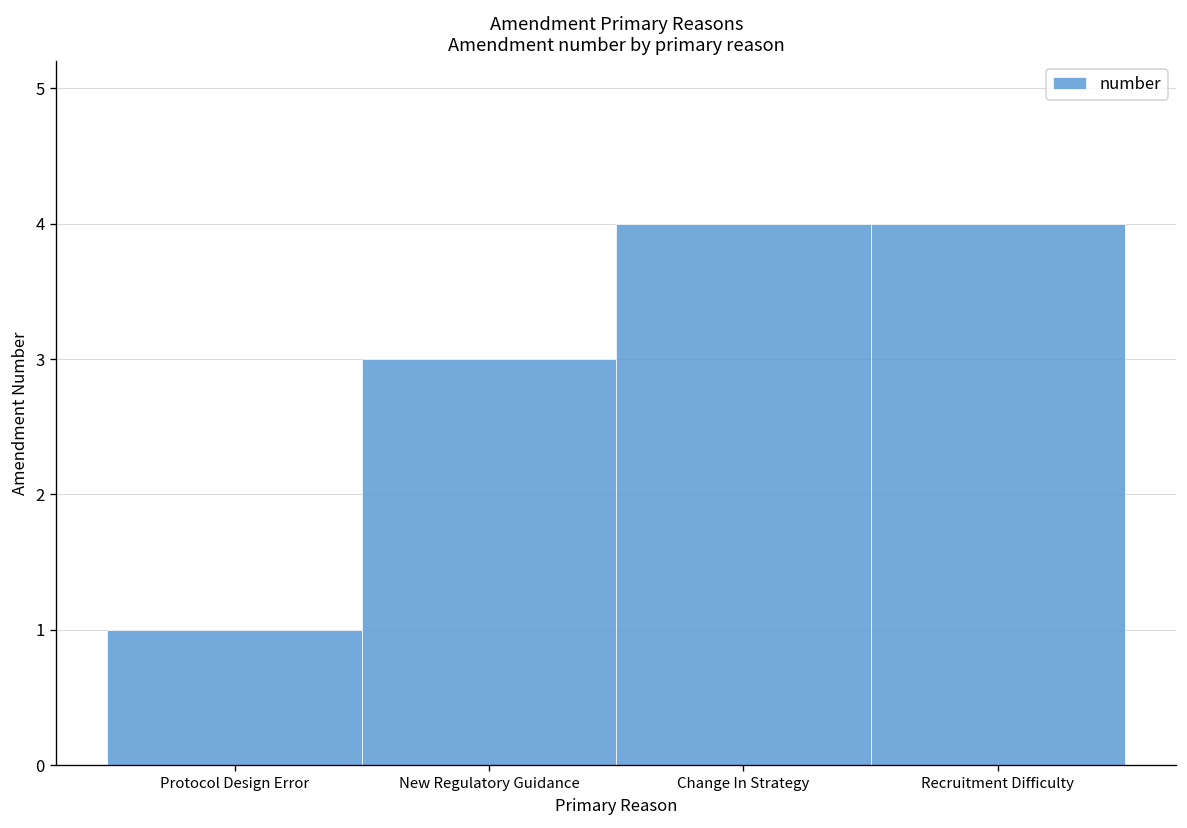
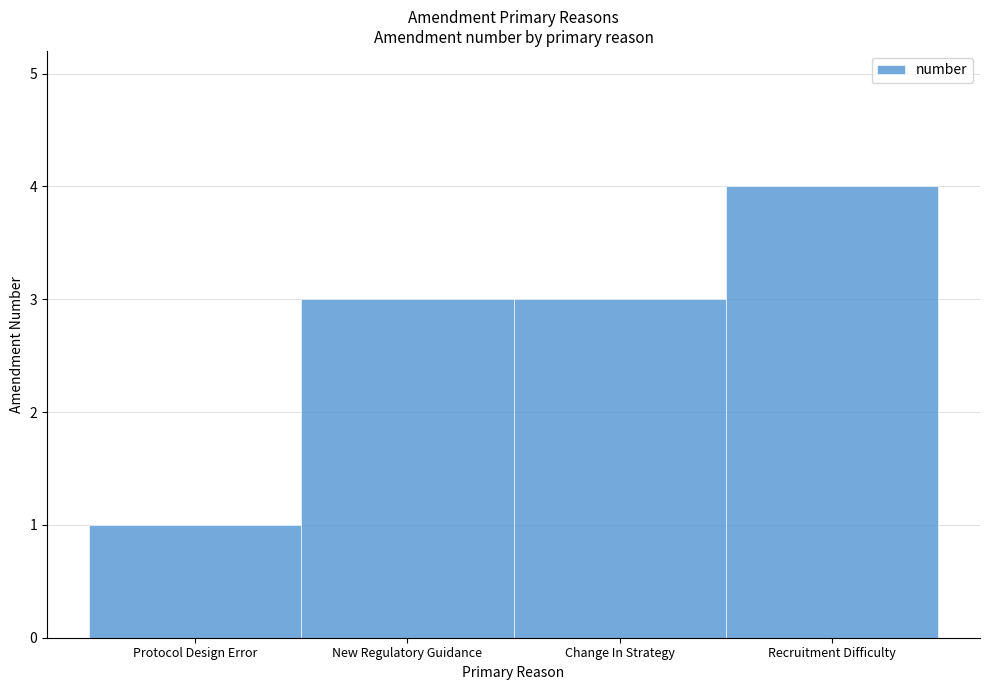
Change In Strategy: 4 -> 3
